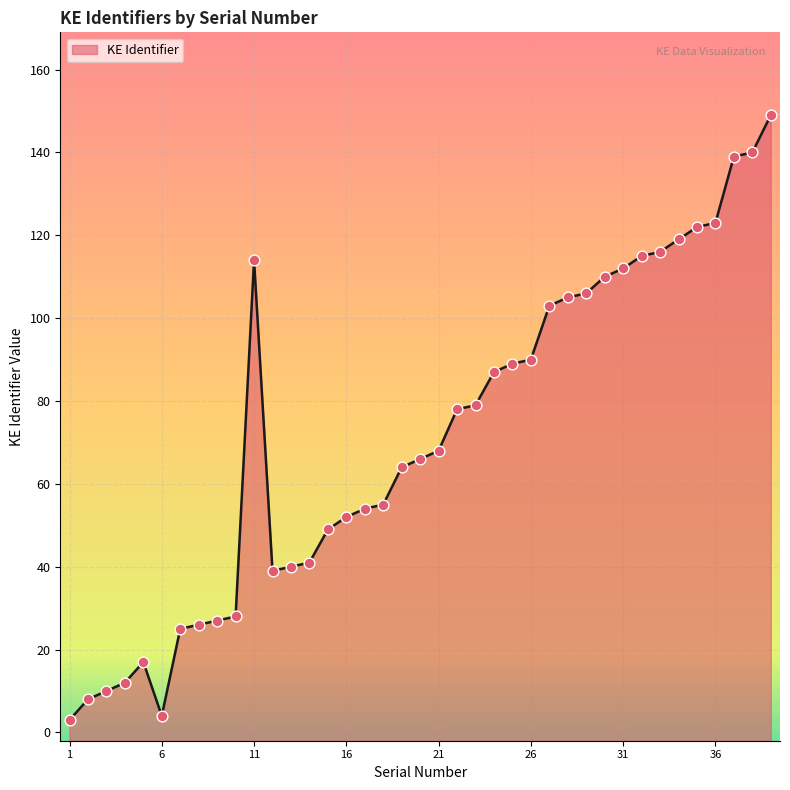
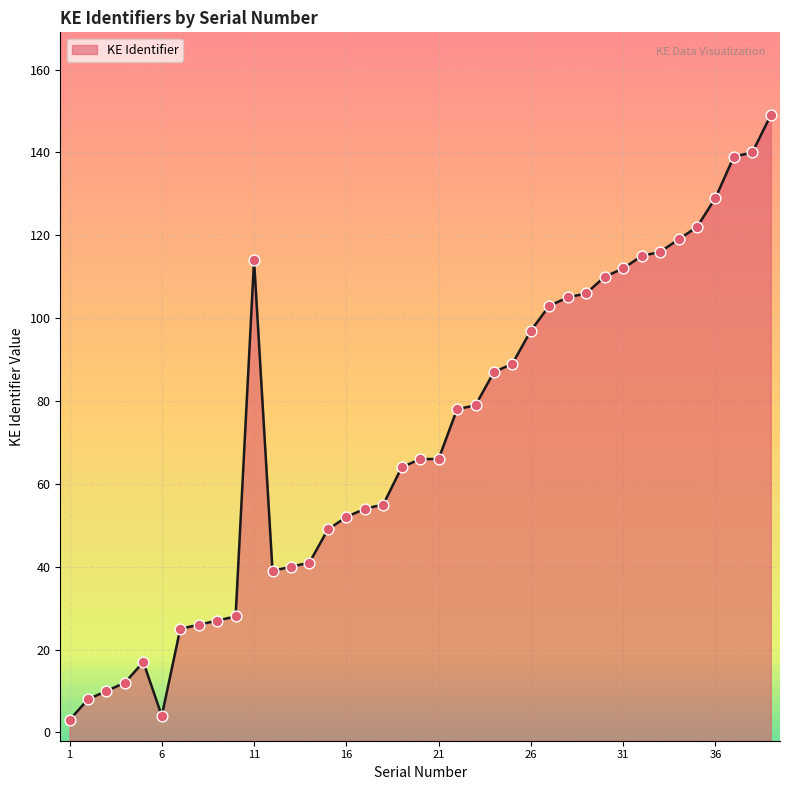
21: 68 -> 66
26: 90 -> 97
36: 123 -> 129
